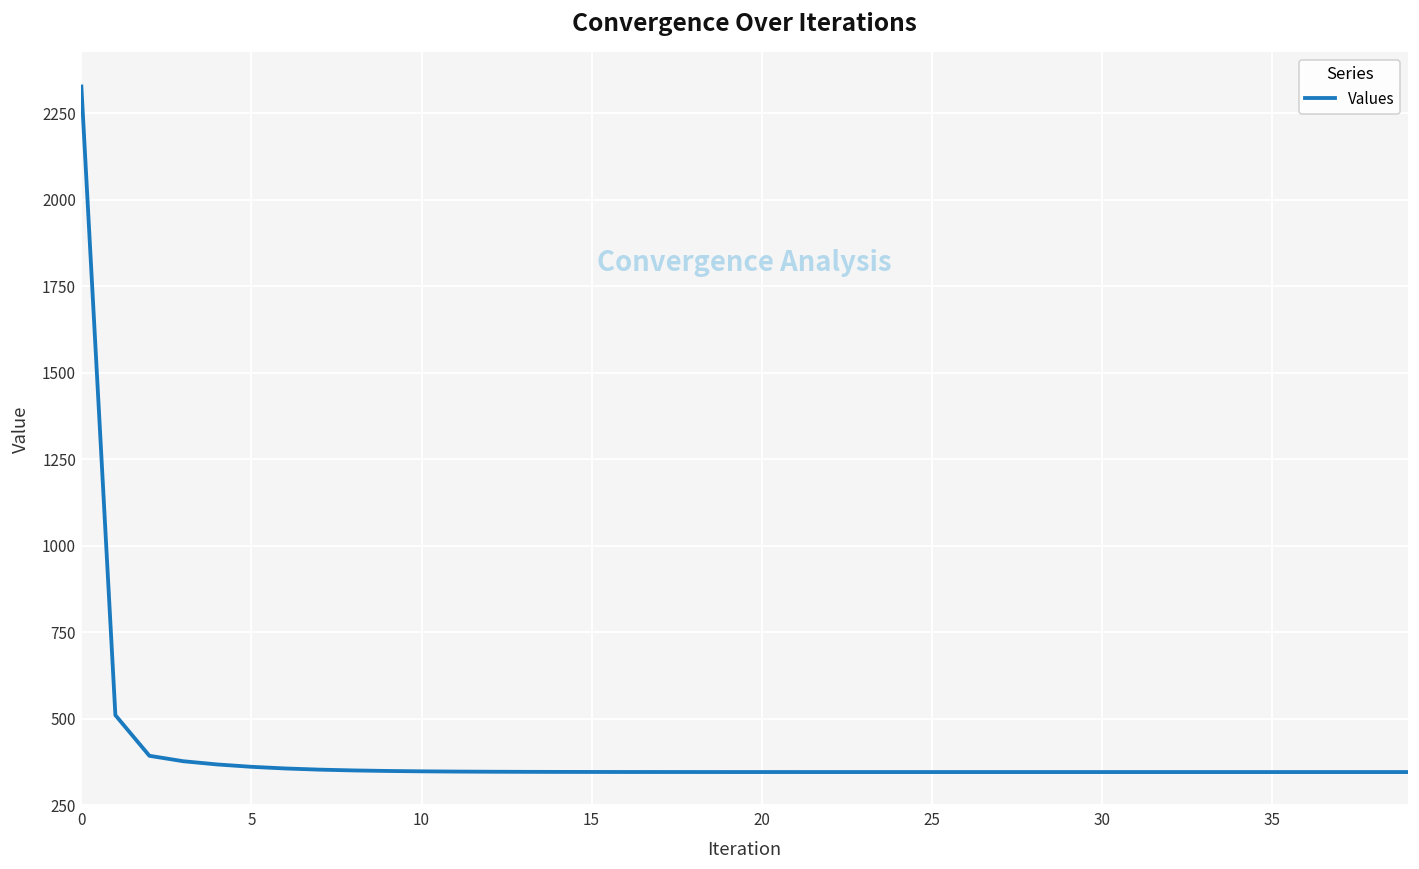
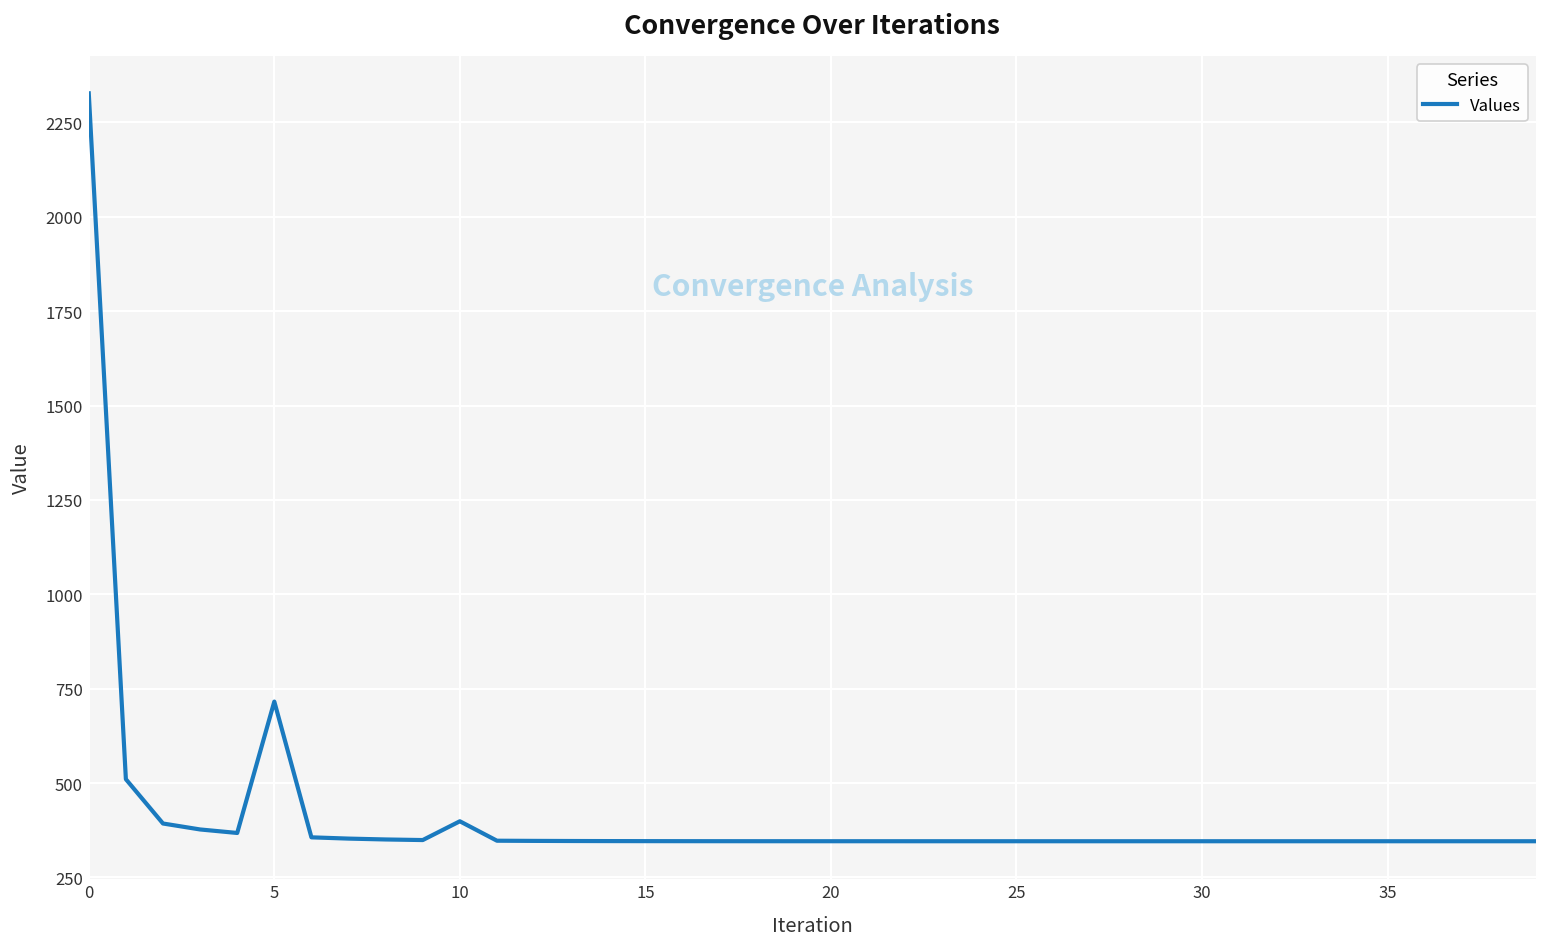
5: 360 -> 720
10: 350 -> 400
